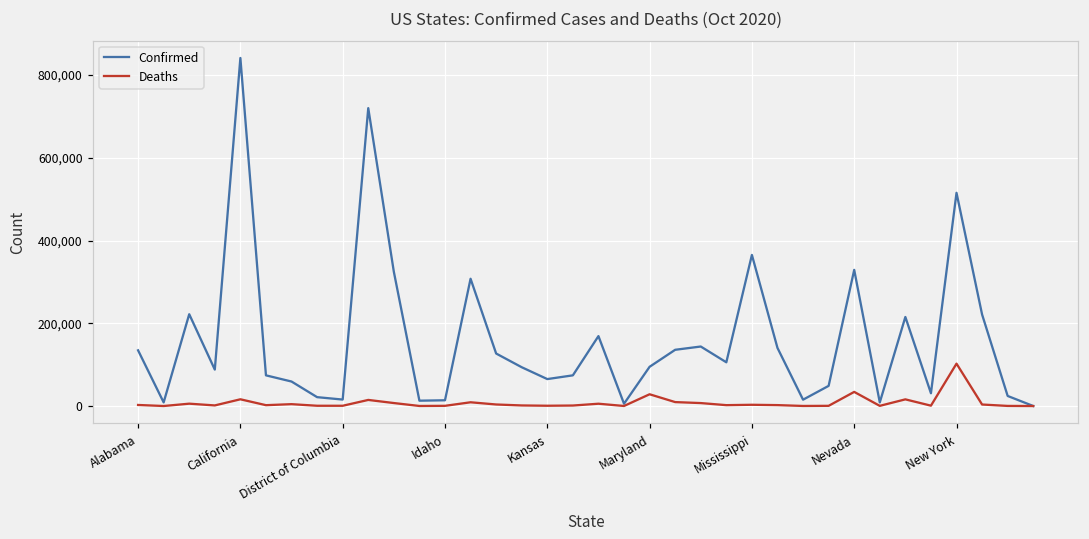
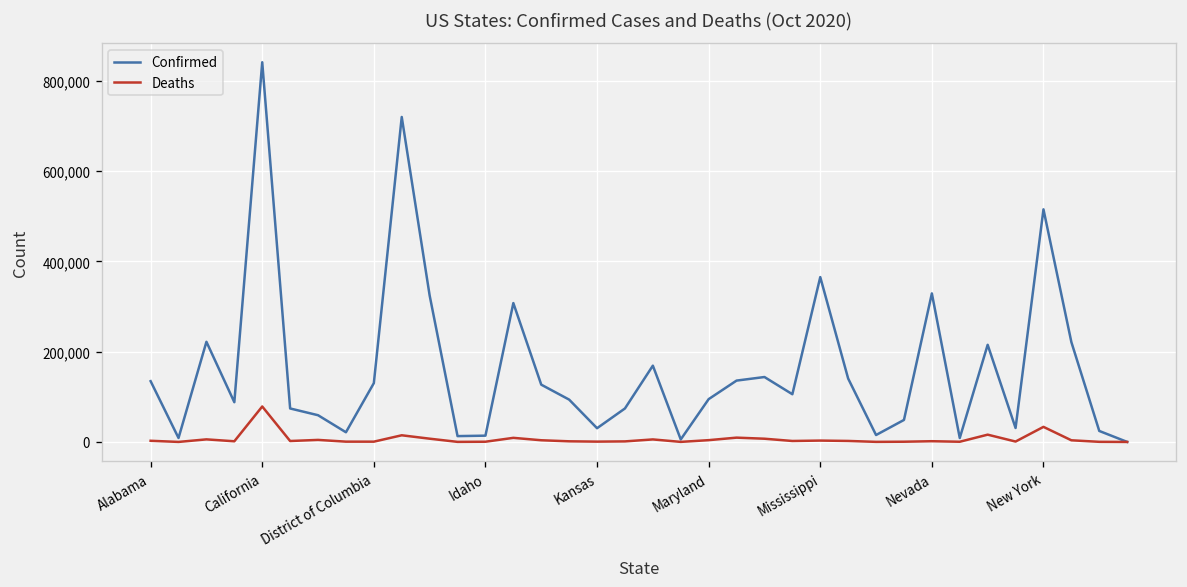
Deaths, California: 20,000 -> 80,000
Confirmed, District of Columbia: 20,000 -> 130,000
Confirmed, Kansas: 70,000 -> 30,000
Deaths, Maryland: 30,000 -> 0
Deaths, Nevada: 30,000 -> 0
Deaths, New York: 100,000 -> 30,000
